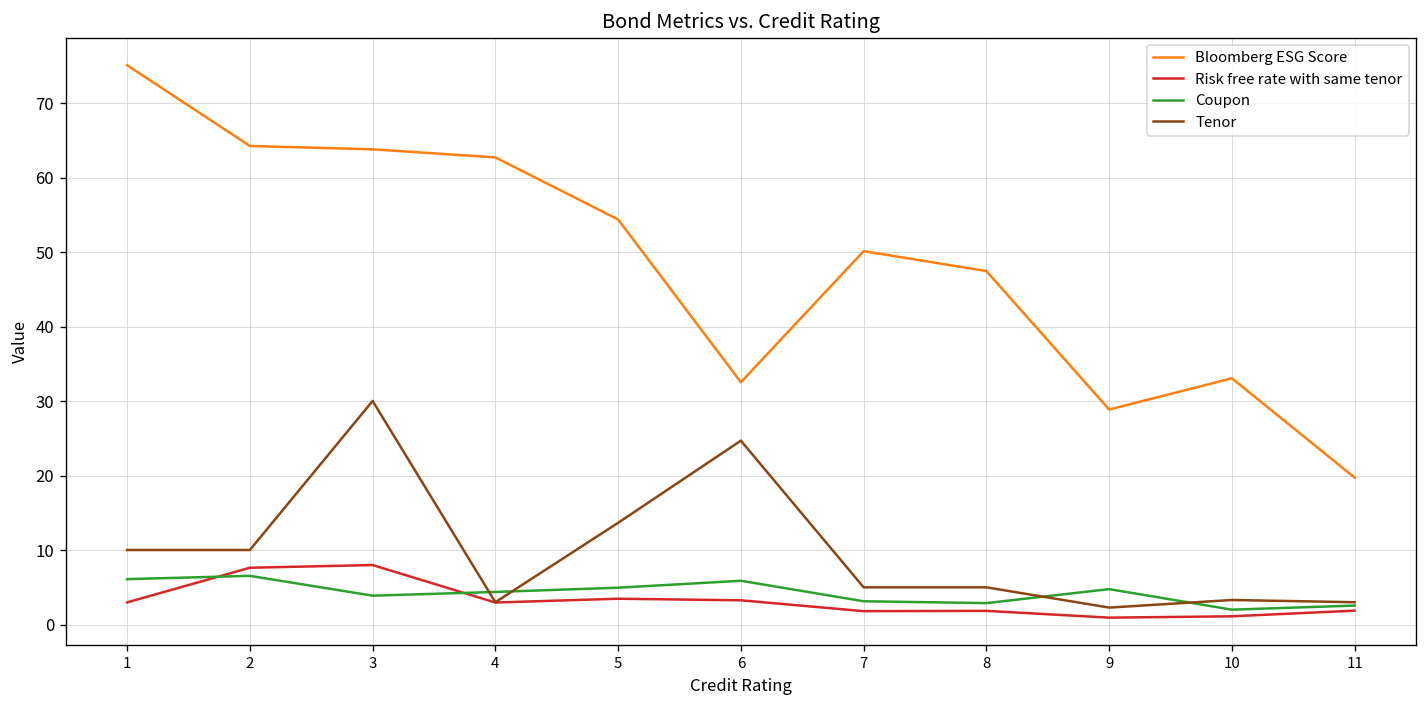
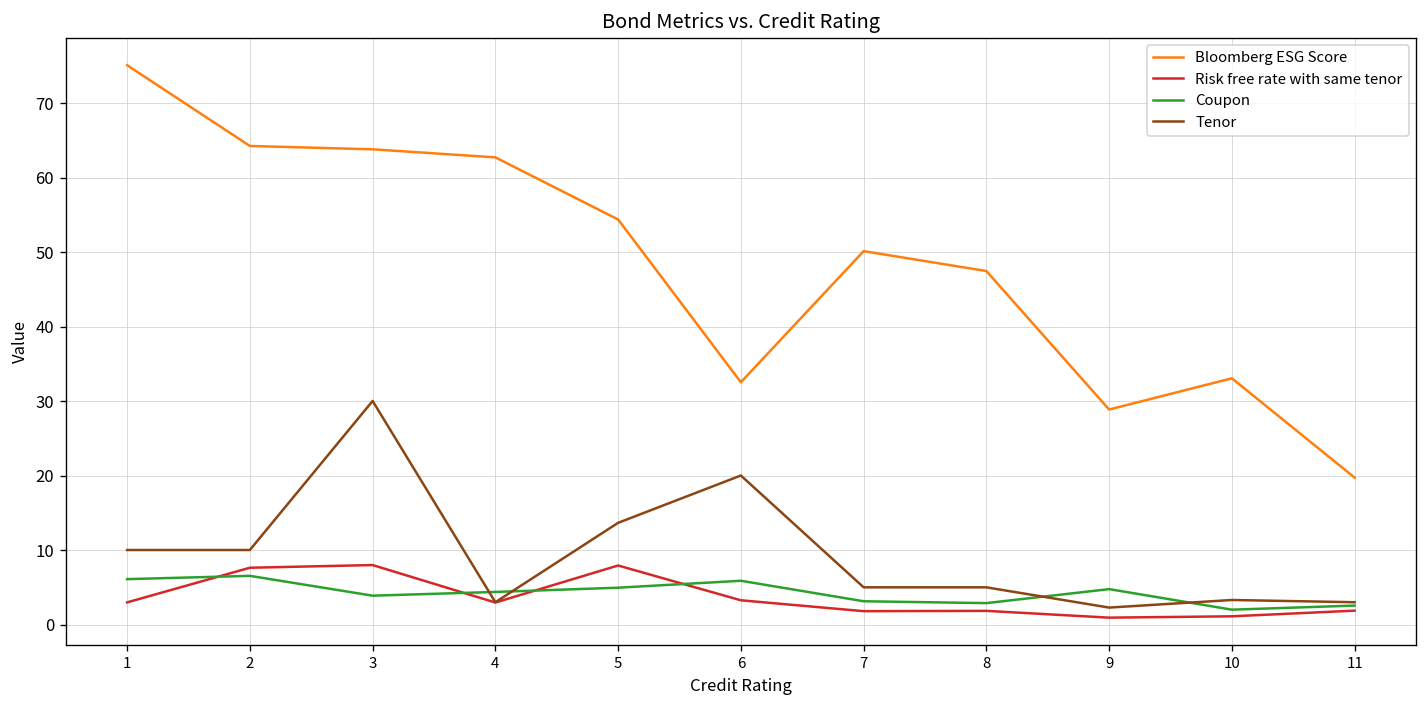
Risk free rate with same tenor, 5: 3 -> 8
Tenor, 6: 25 -> 20
